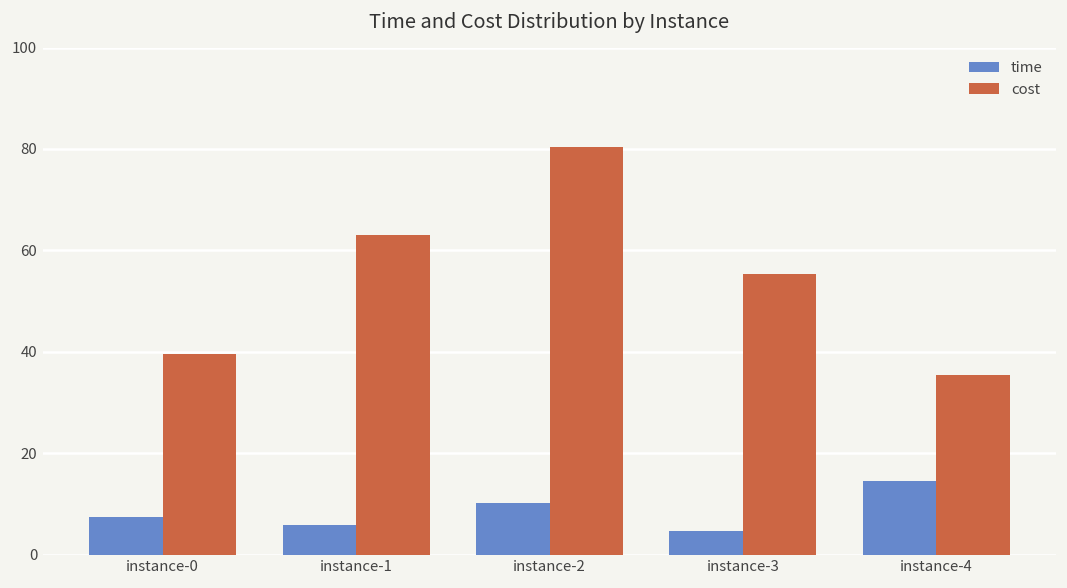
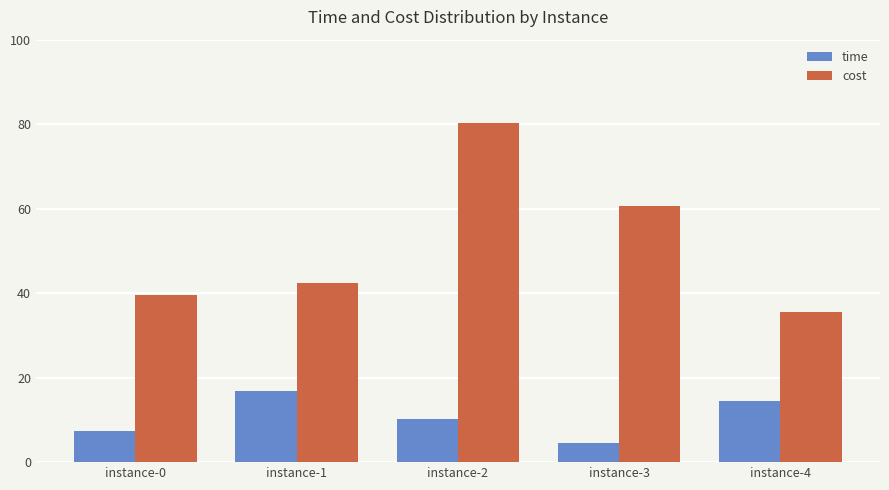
time, instance-1: 6 -> 17
cost, instance-1: 63 -> 42
cost, instance-3: 55 -> 61
